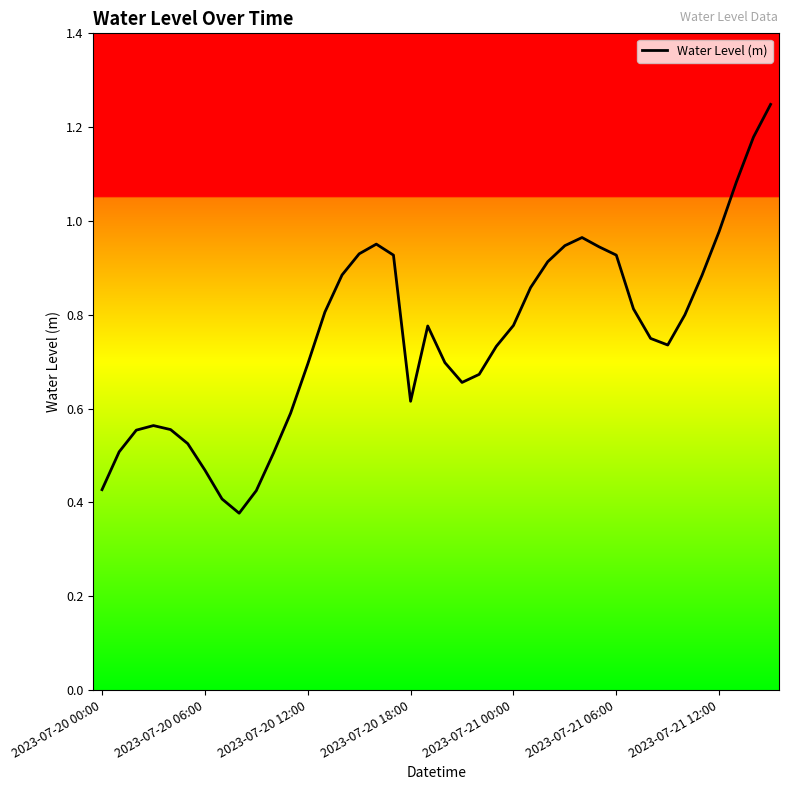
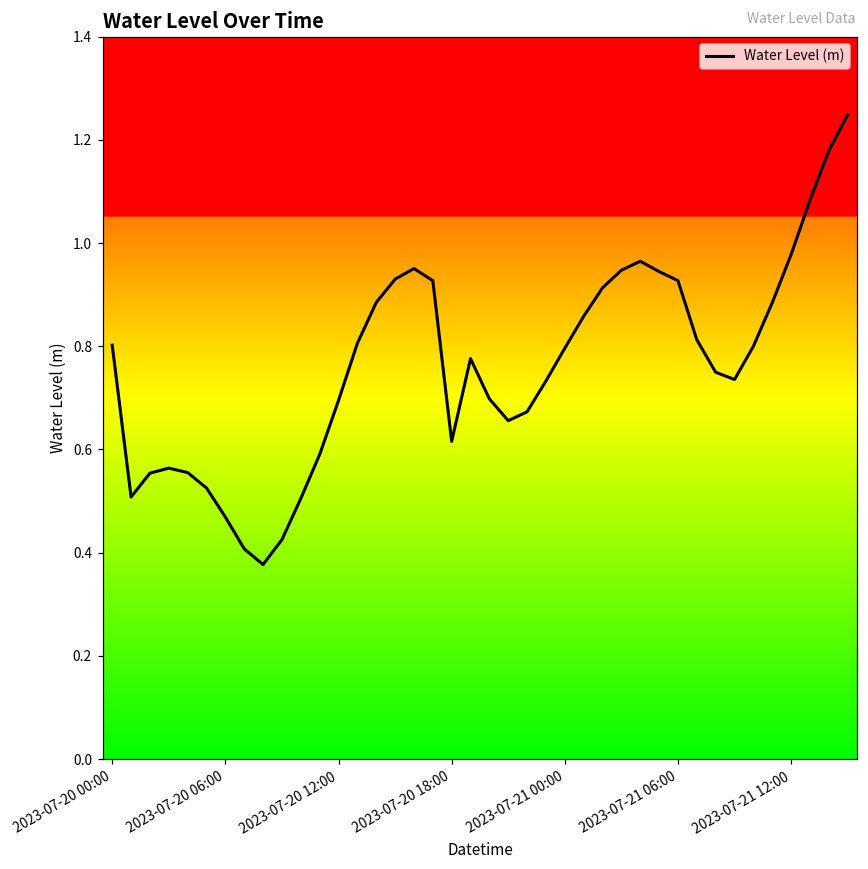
2023-07-20 00:00: 0.43 -> 0.80
2023-07-21 00:00: 0.78 -> 0.80
